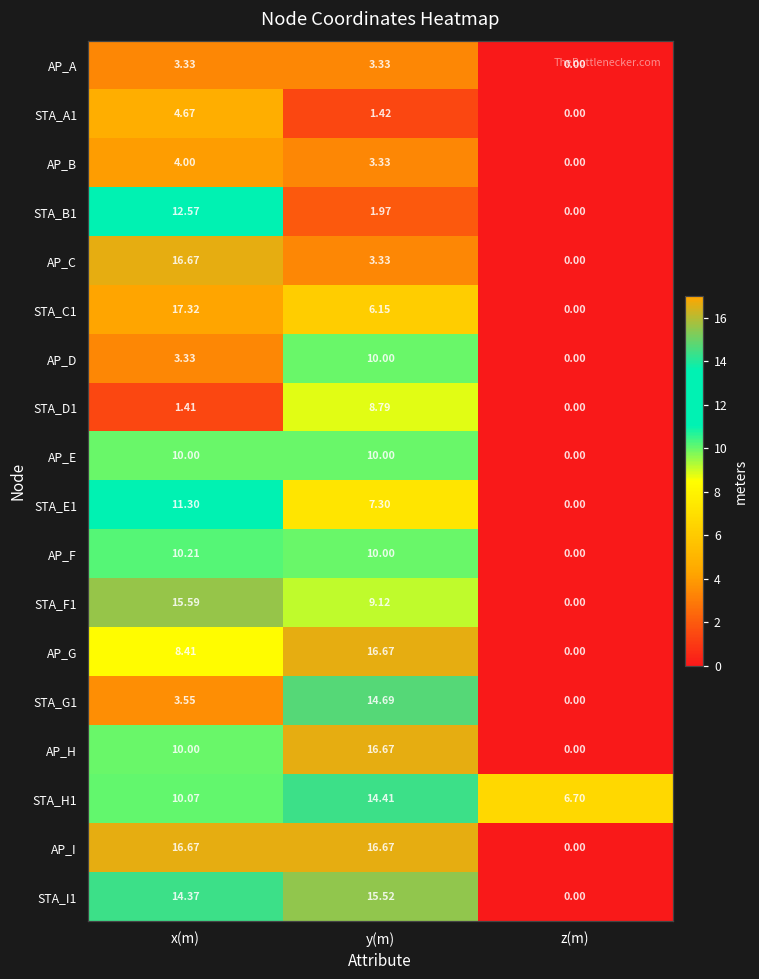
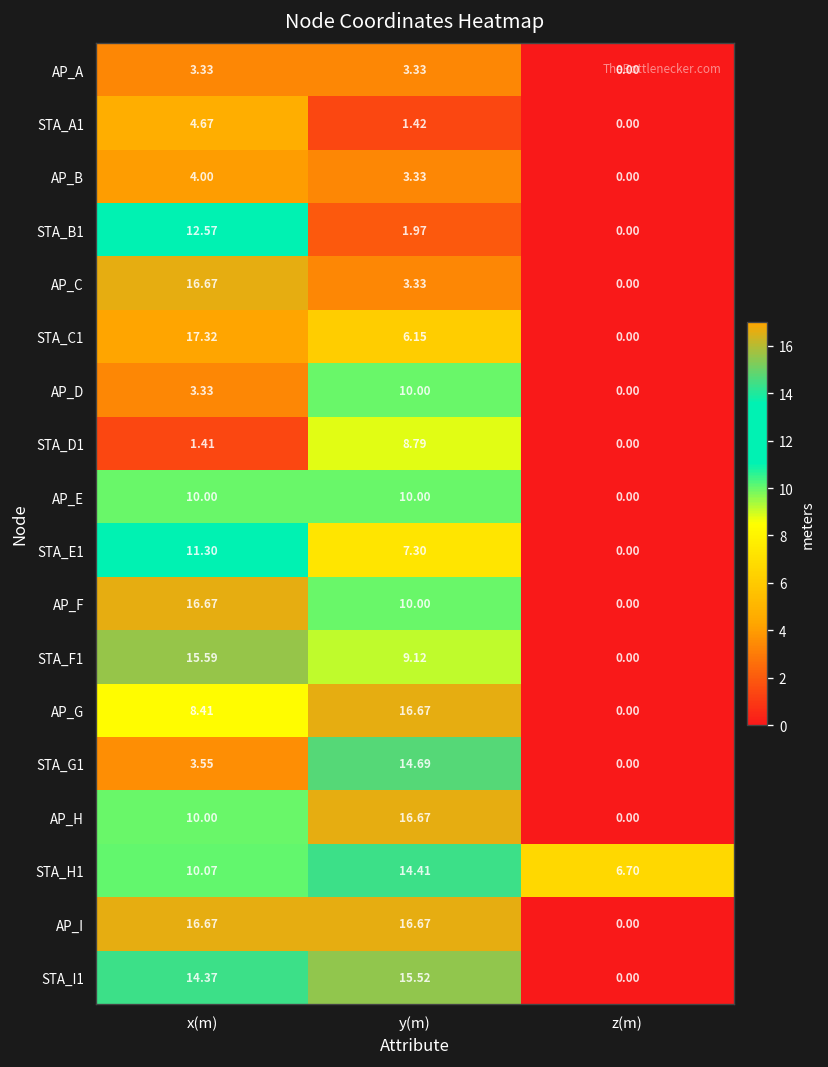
AP_F, x(m): 10.21 -> 16.67
